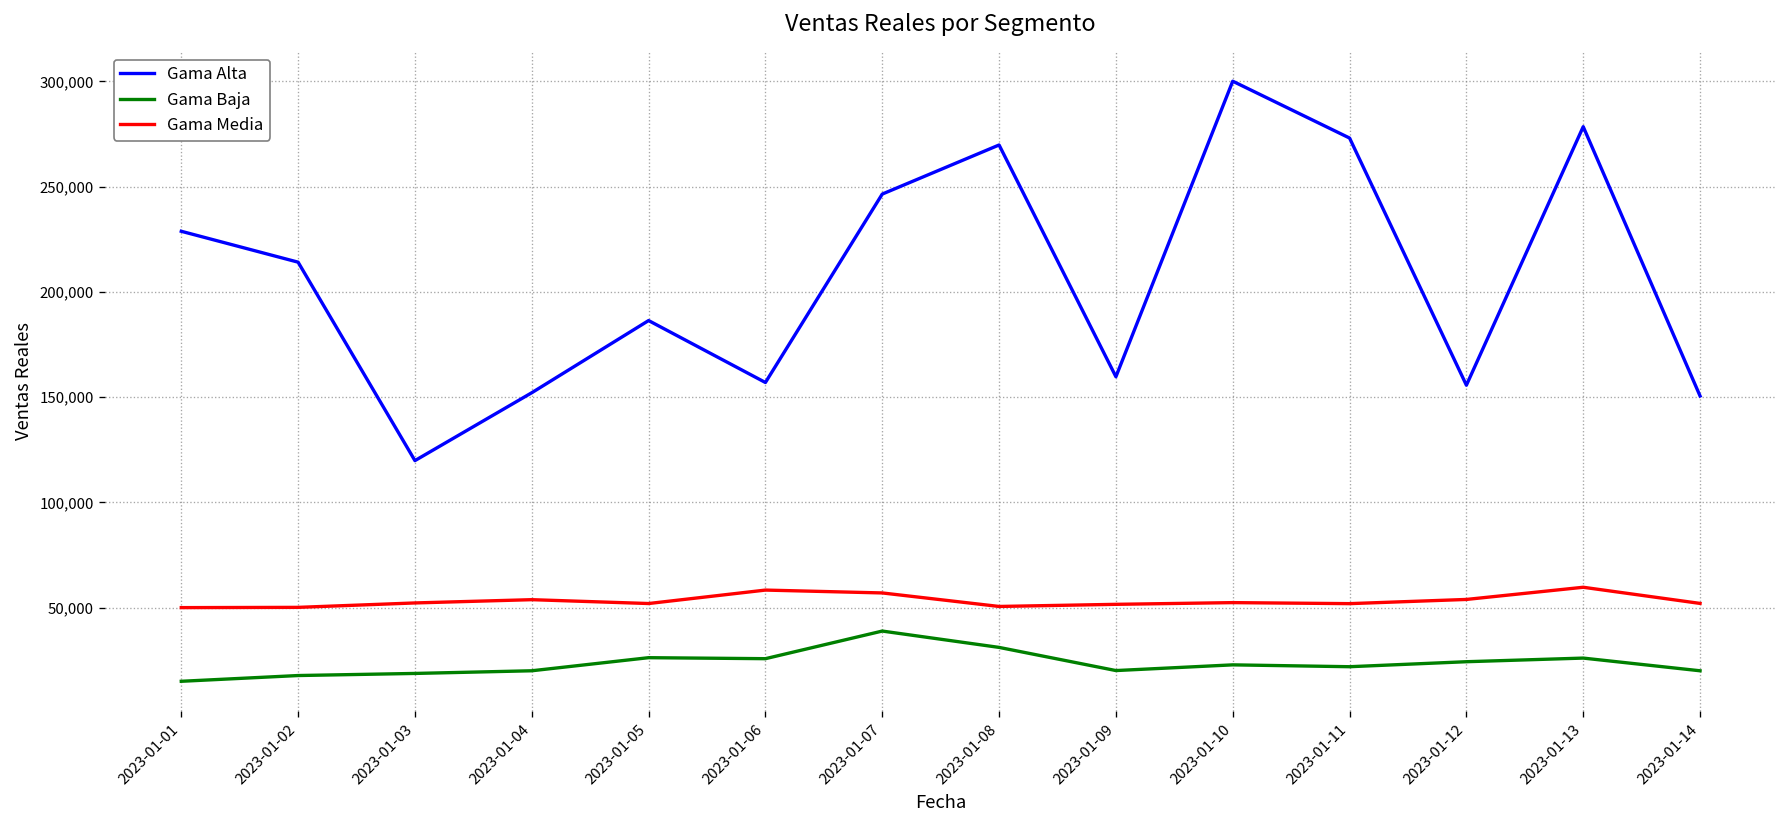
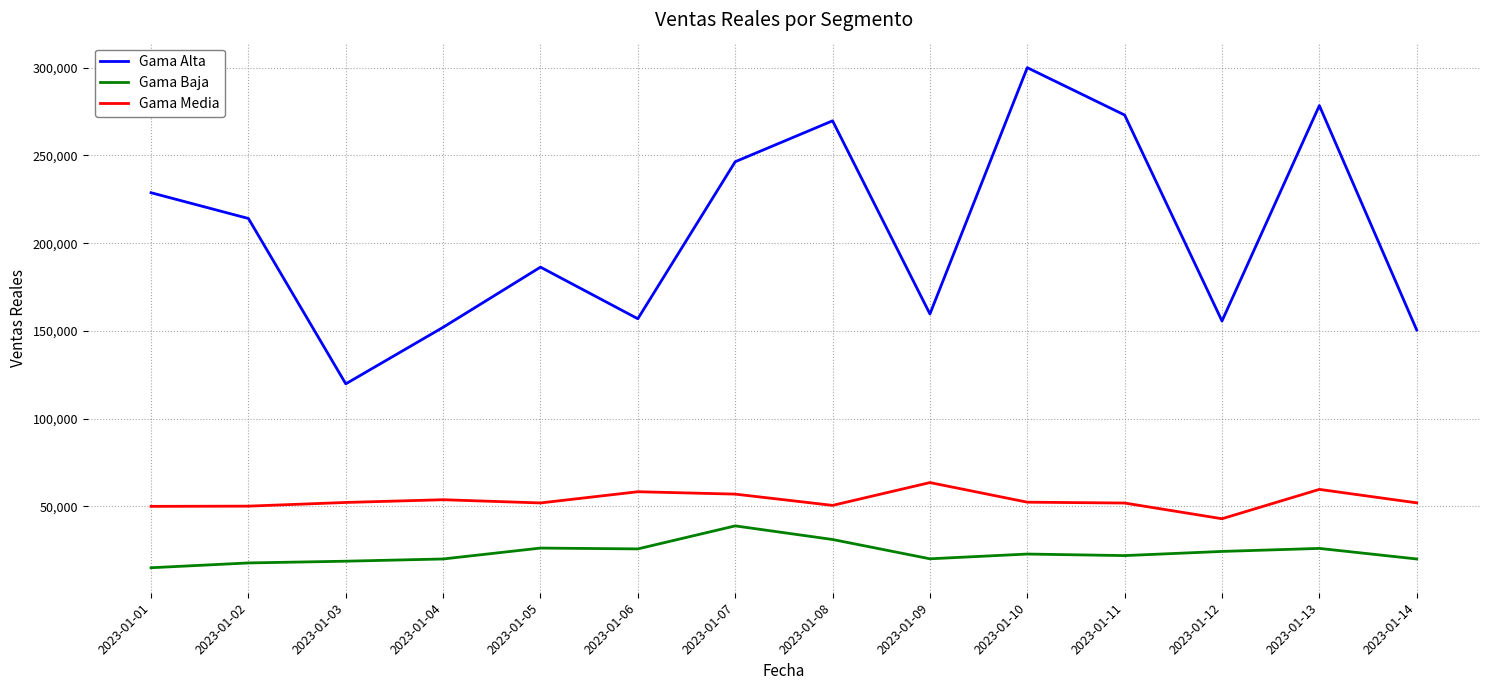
Gama Media, 2023-01-09: 52,000 -> 64,000
Gama Media, 2023-01-12: 54,000 -> 43,000
